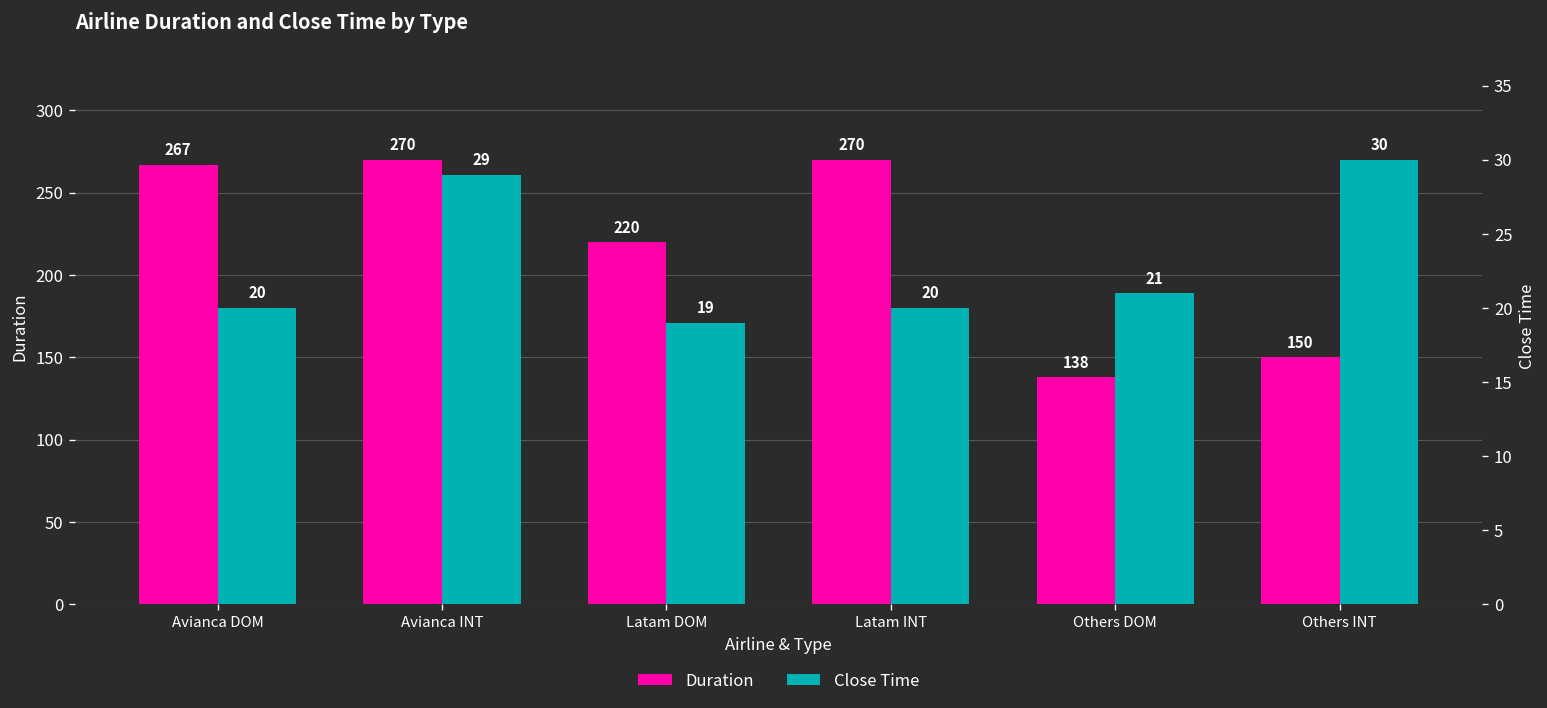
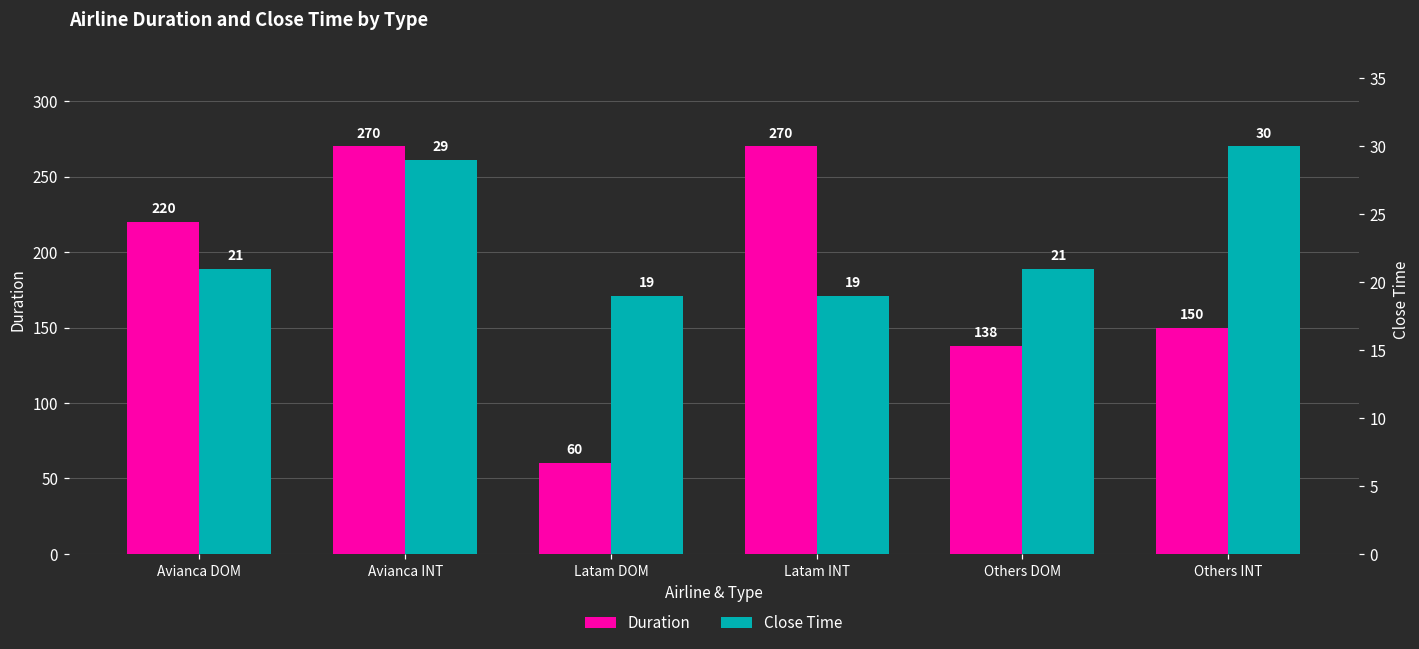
Duration, Avianca DOM: 267 -> 220
Duration, Latam DOM: 220 -> 60
Close Time, Avianca DOM: 20 -> 21
Close Time, Latam INT: 20 -> 19
